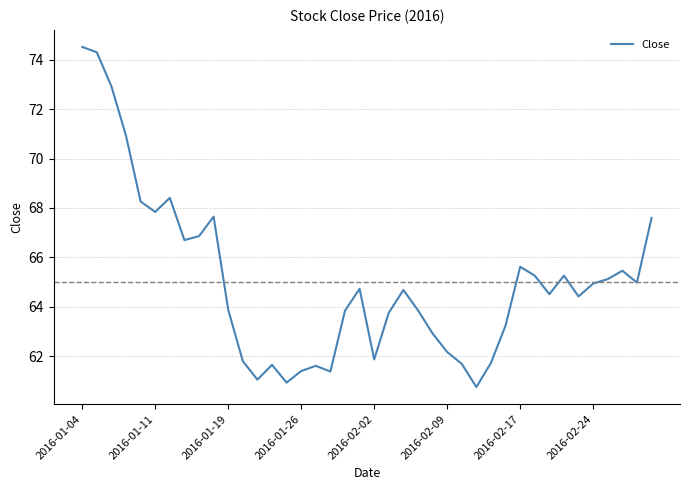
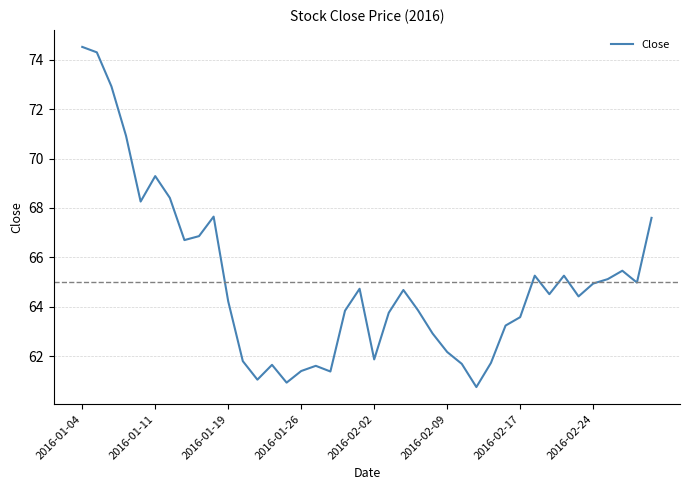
2016-01-11: 67.8 -> 69.3
2016-01-19: 63.9 -> 64.2
2016-02-17: 65.6 -> 63.6
